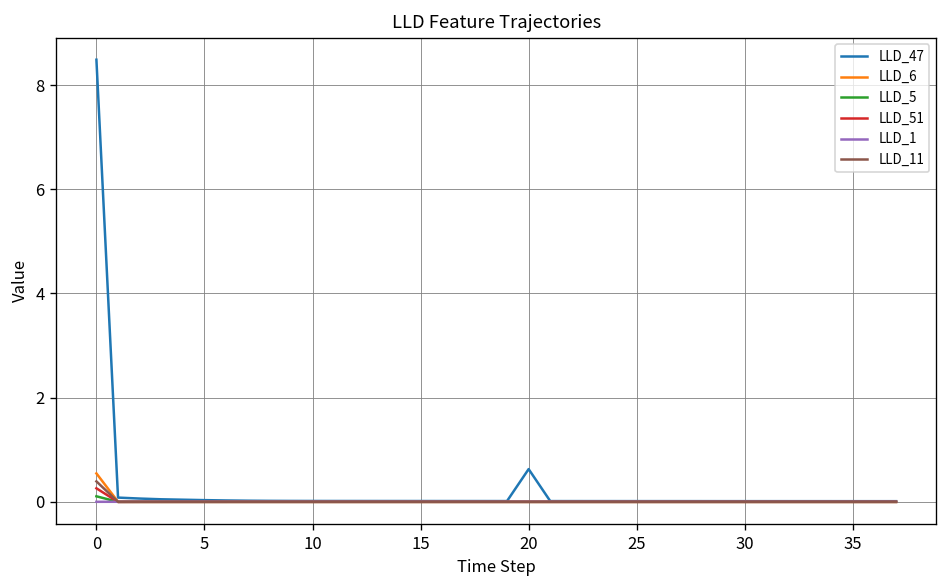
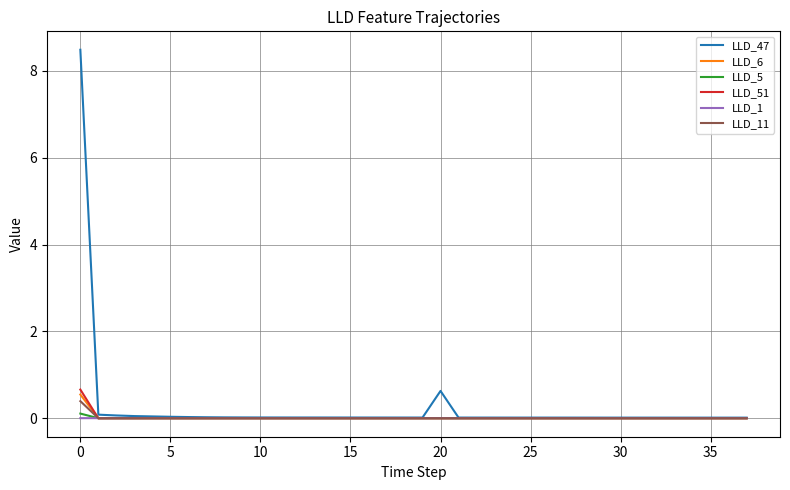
LLD_51, 0: 0.3 -> 0.7
